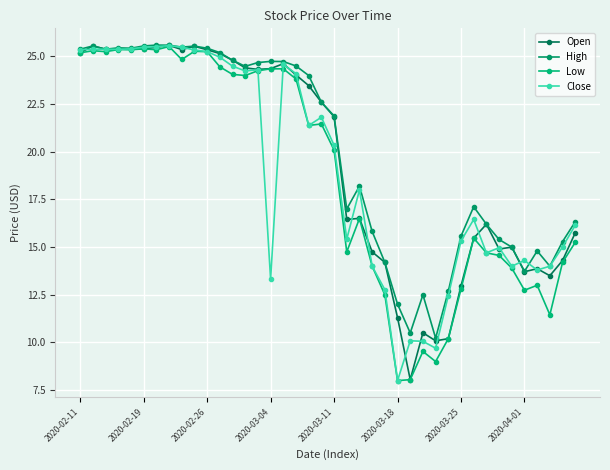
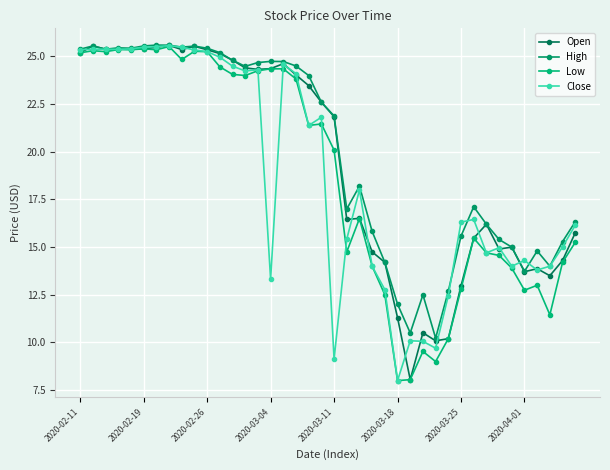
Close, 2020-03-11: 20.3 -> 9.1
Close, 2020-03-25: 15.3 -> 16.3
